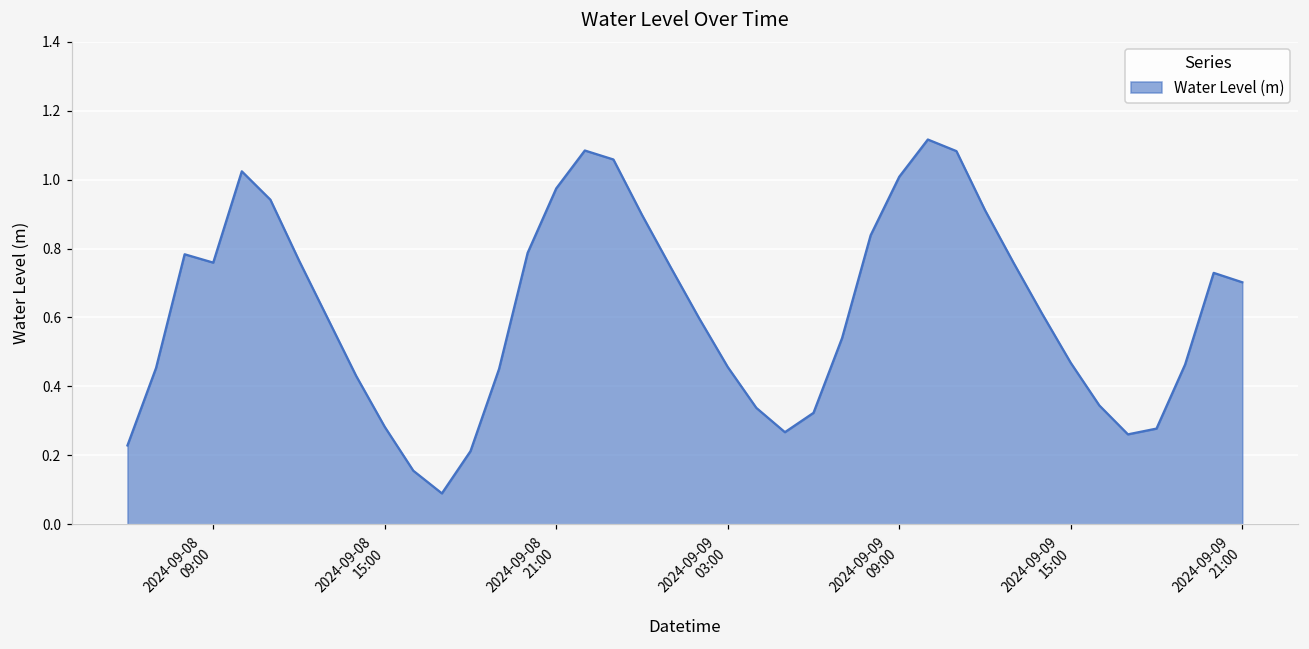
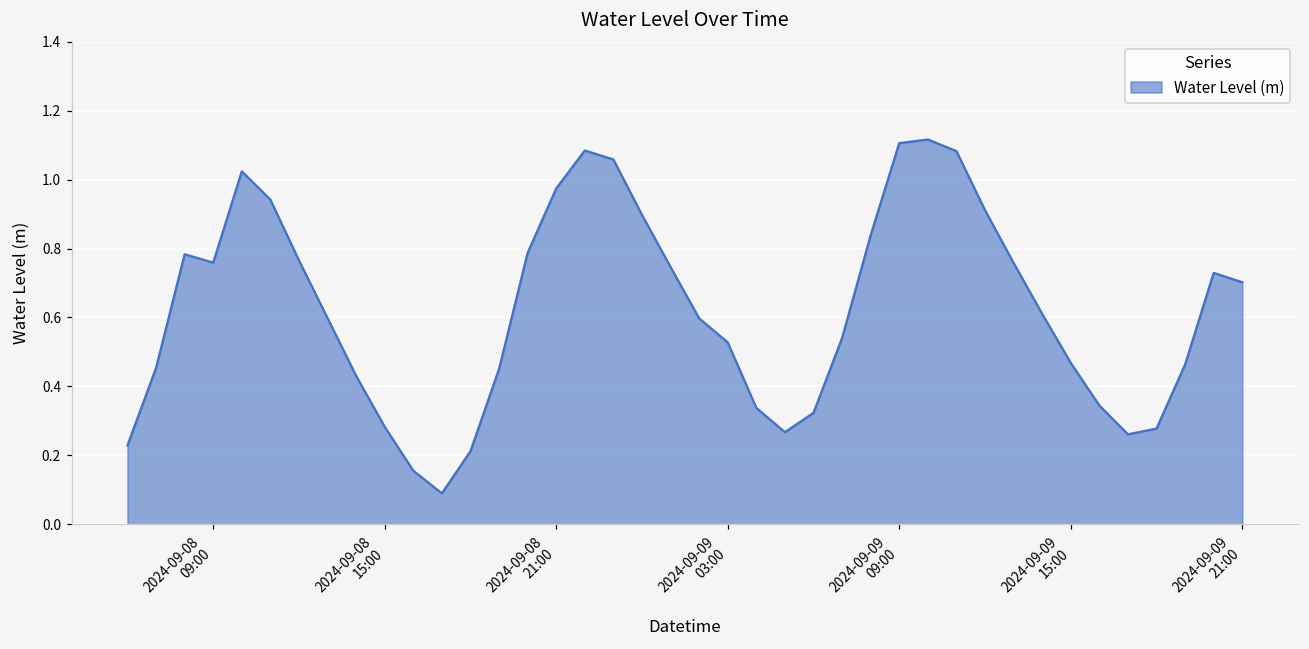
2024-09-09 03:00: 0.46 -> 0.53
2024-09-09 09:00: 1.01 -> 1.11
